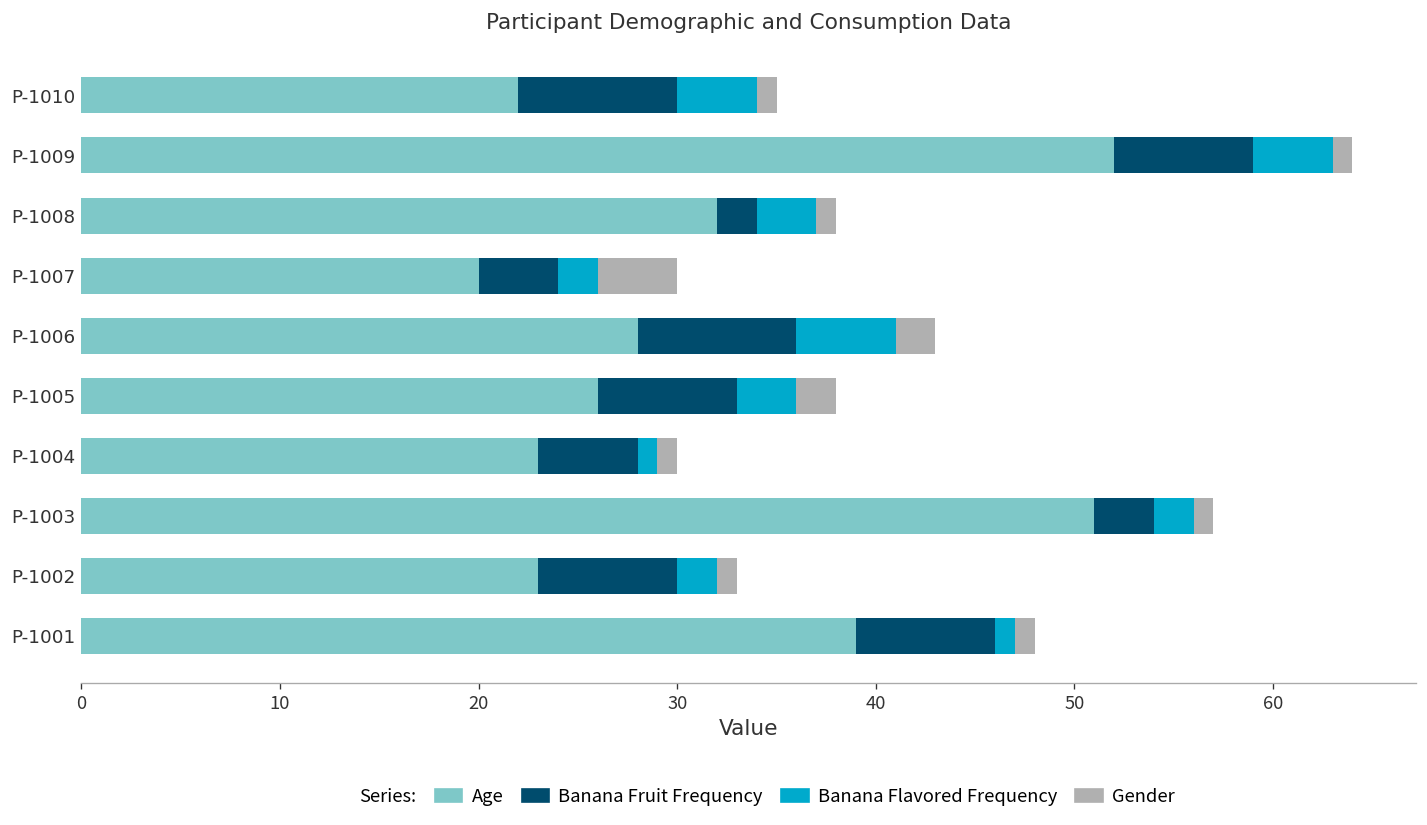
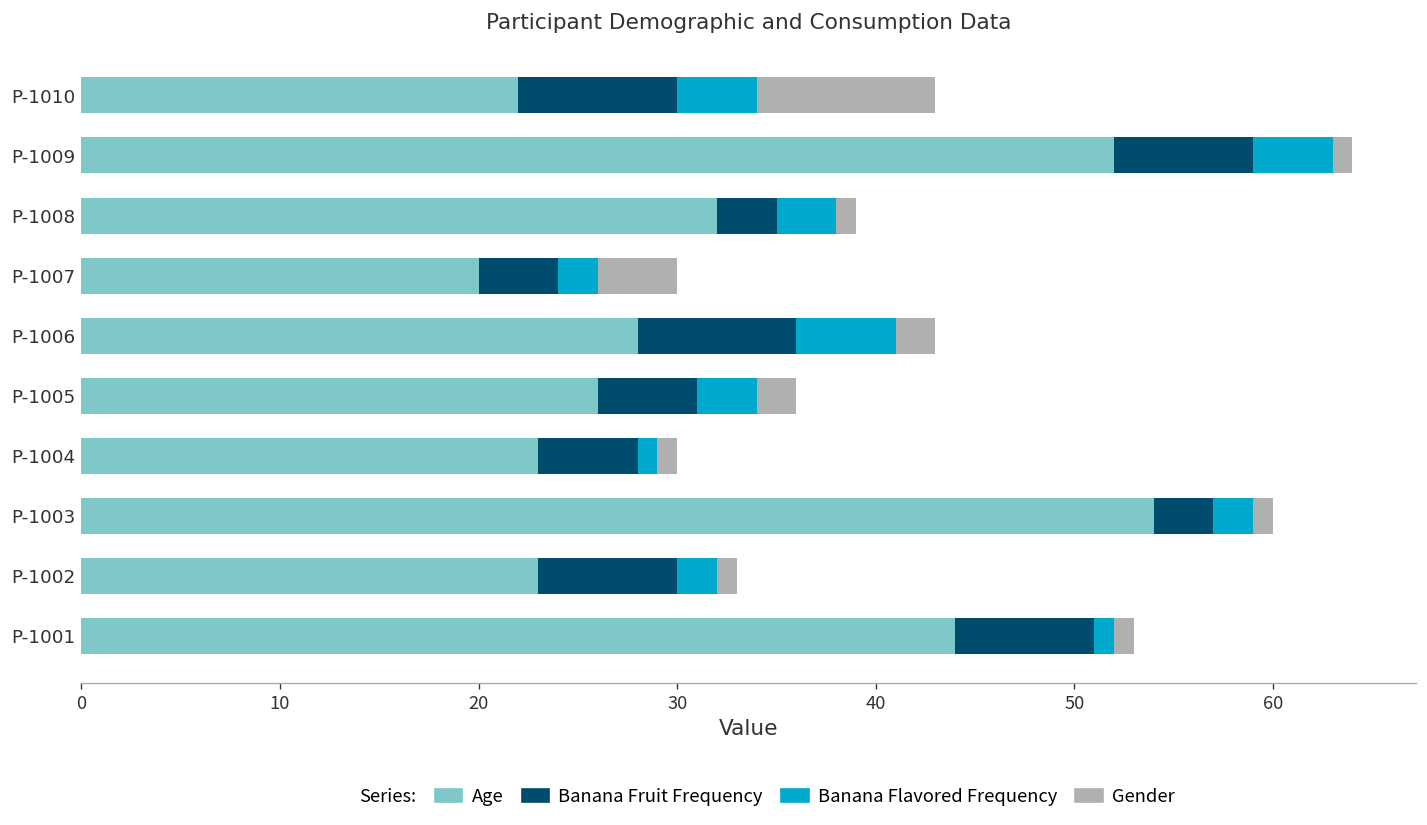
Gender, P-1010: 1 -> 9
Banana Fruit Frequency, P-1008: 2 -> 3
Banana Fruit Frequency, P-1005: 7 -> 5
Age, P-1003: 51 -> 54
Age, P-1001: 39 -> 44
